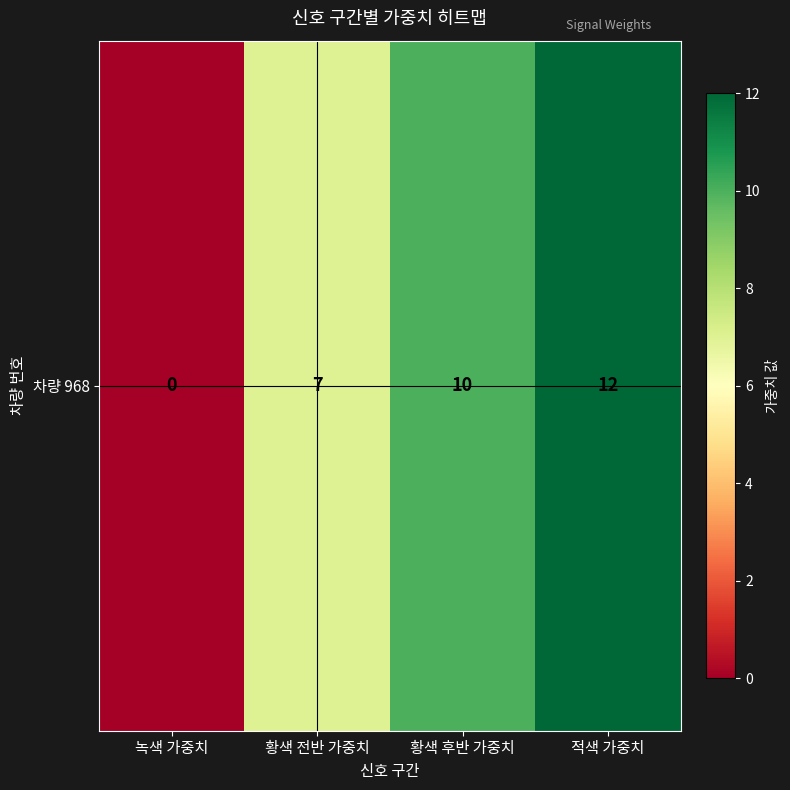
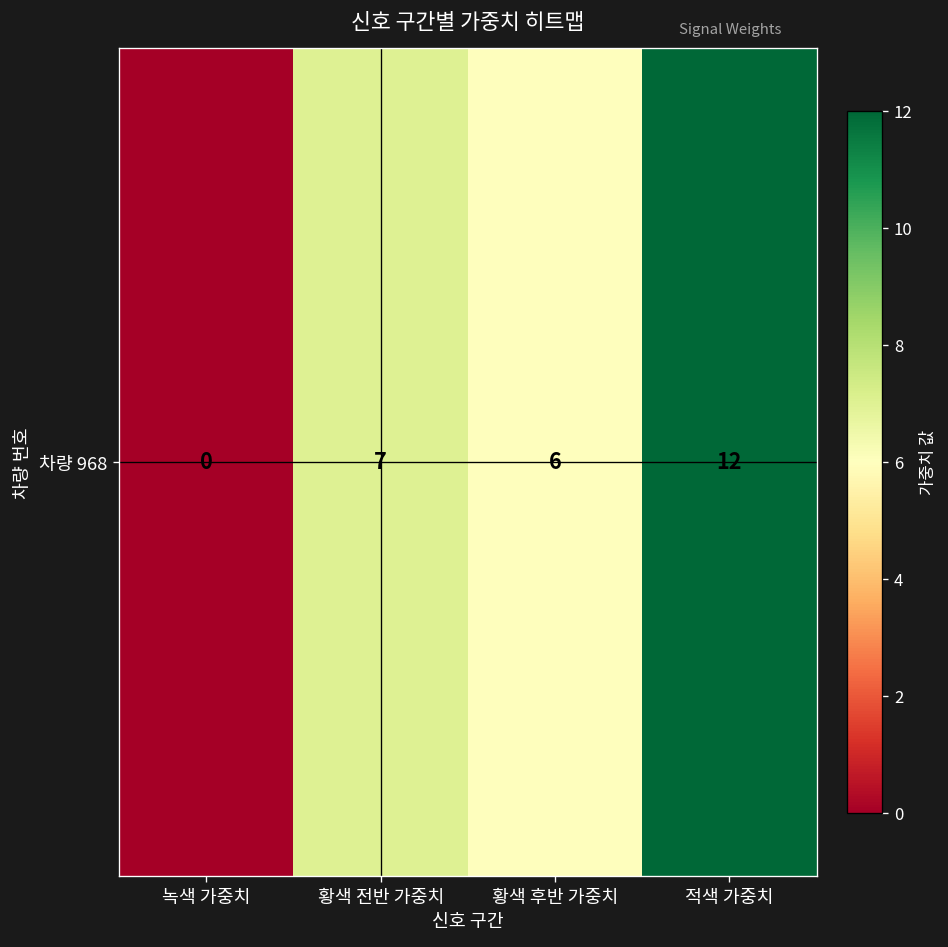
차량 968, 황색 후반 가중치: 10 -> 6
